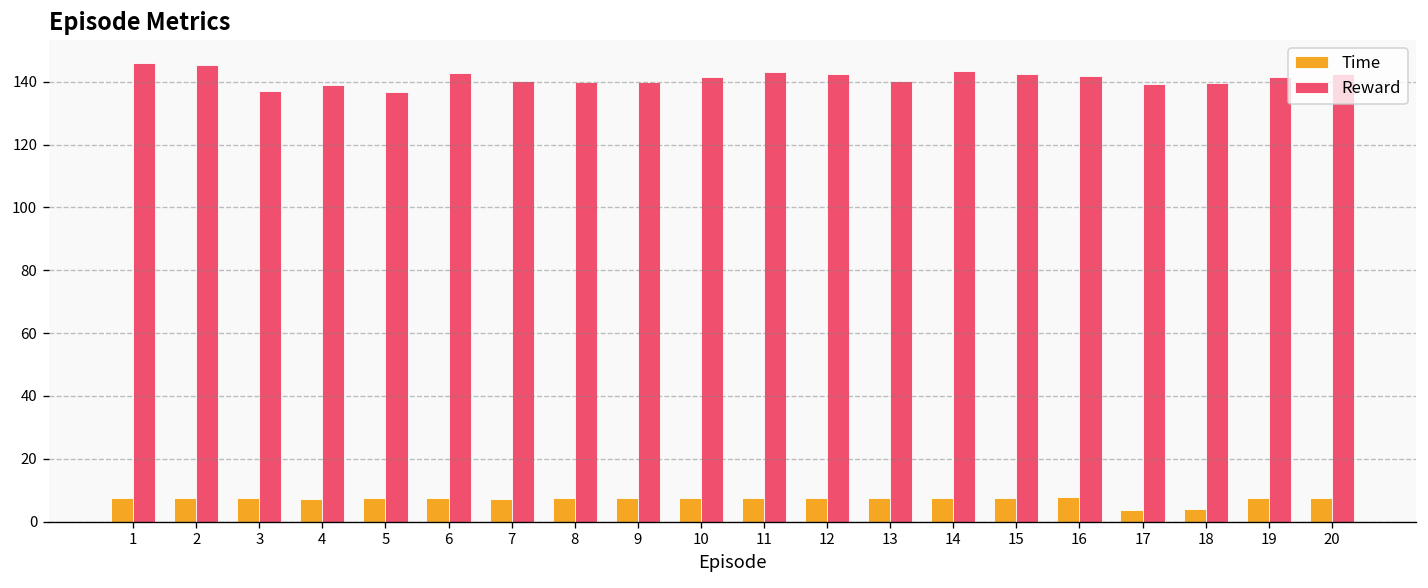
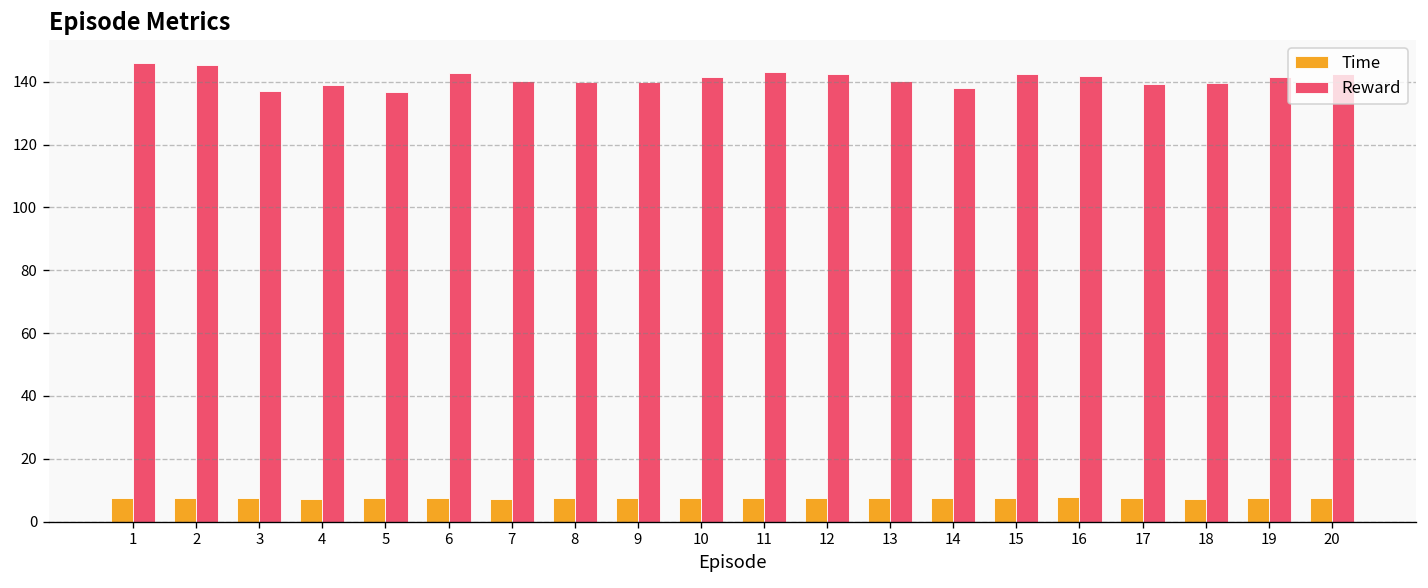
Reward, 14: 143 -> 138
Time, 17: 4 -> 8
Time, 18: 4 -> 7
